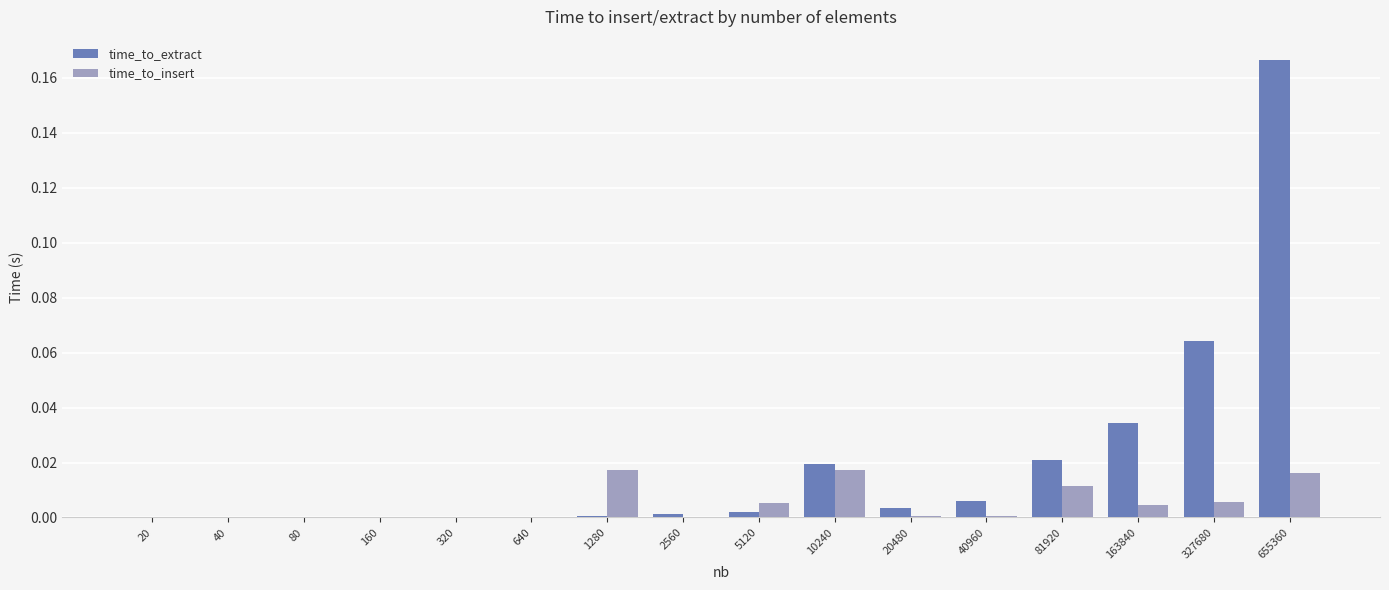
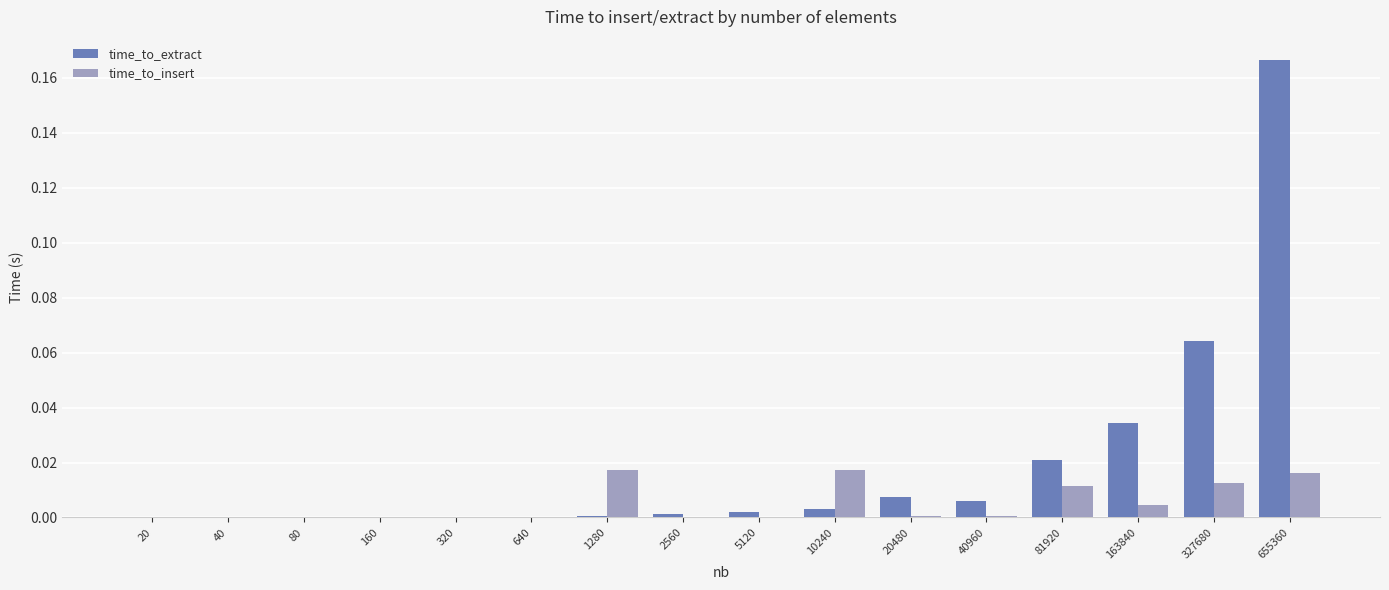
time_to_insert, 5120: 0.005 -> 0.000
time_to_extract, 10240: 0.020 -> 0.003
time_to_extract, 20480: 0.004 -> 0.007
time_to_insert, 327680: 0.005 -> 0.012
